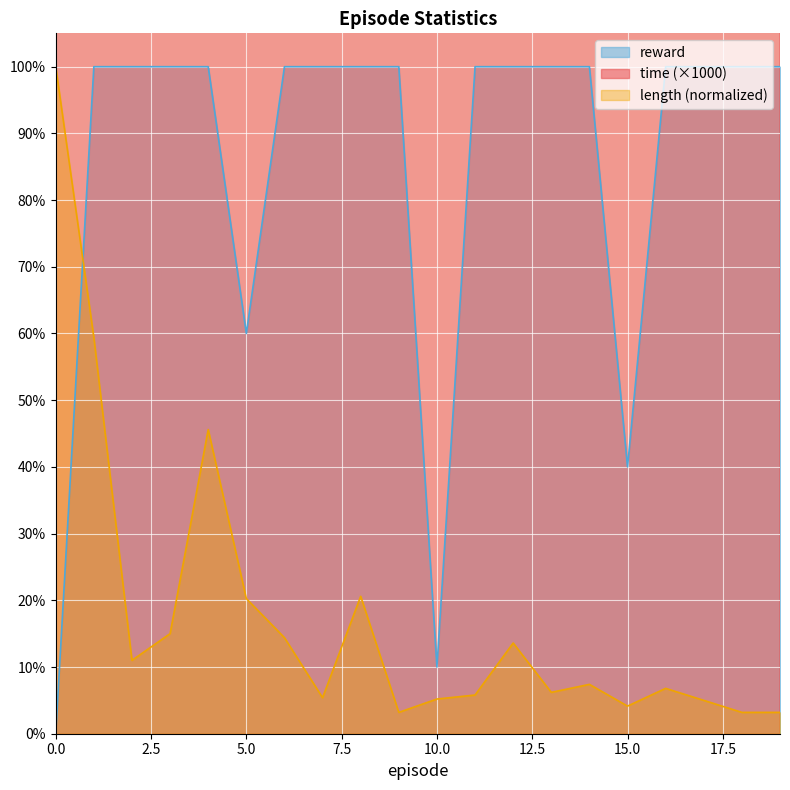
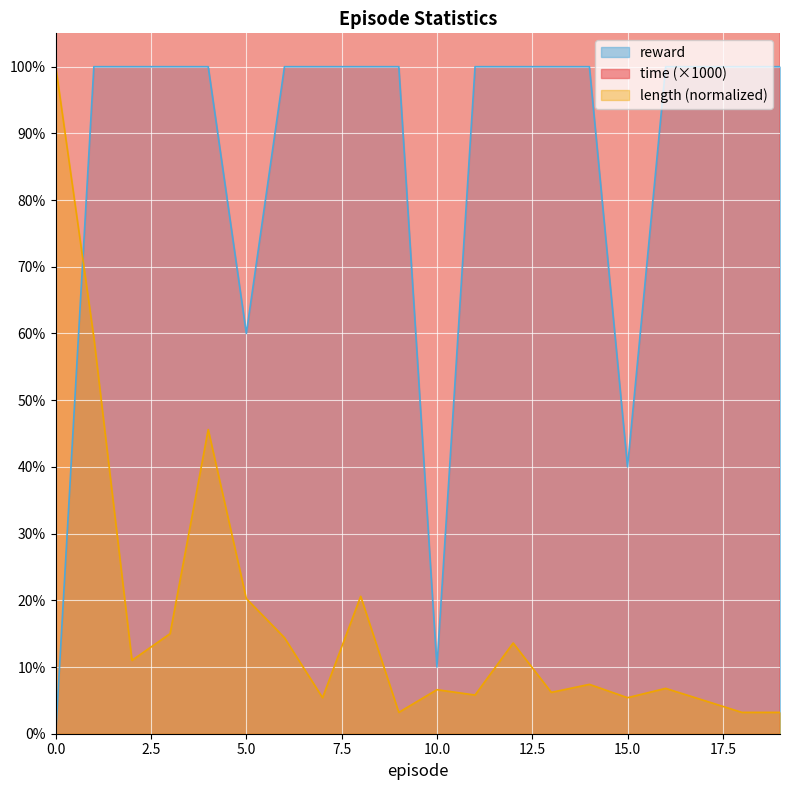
length (normalized), 10.0: 5% -> 7%
length (normalized), 15.0: 4% -> 5%
